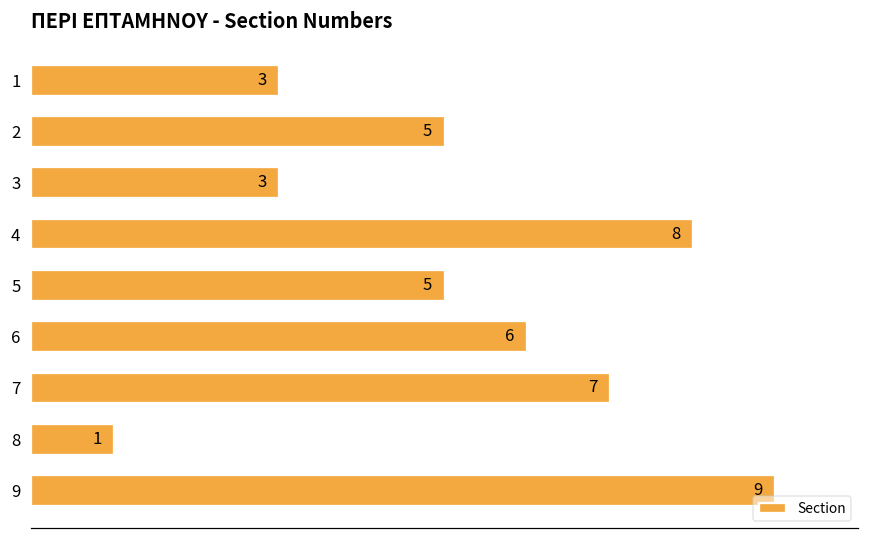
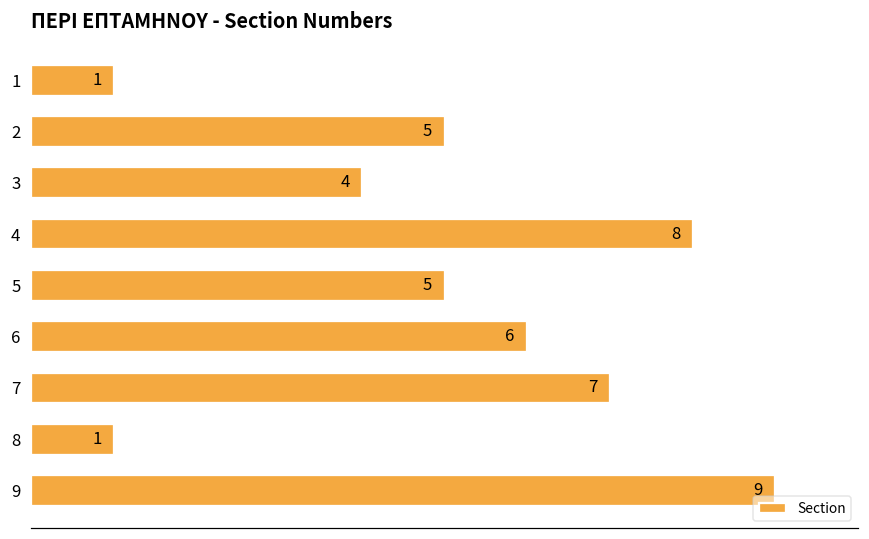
1: 3 -> 1
3: 3 -> 4
